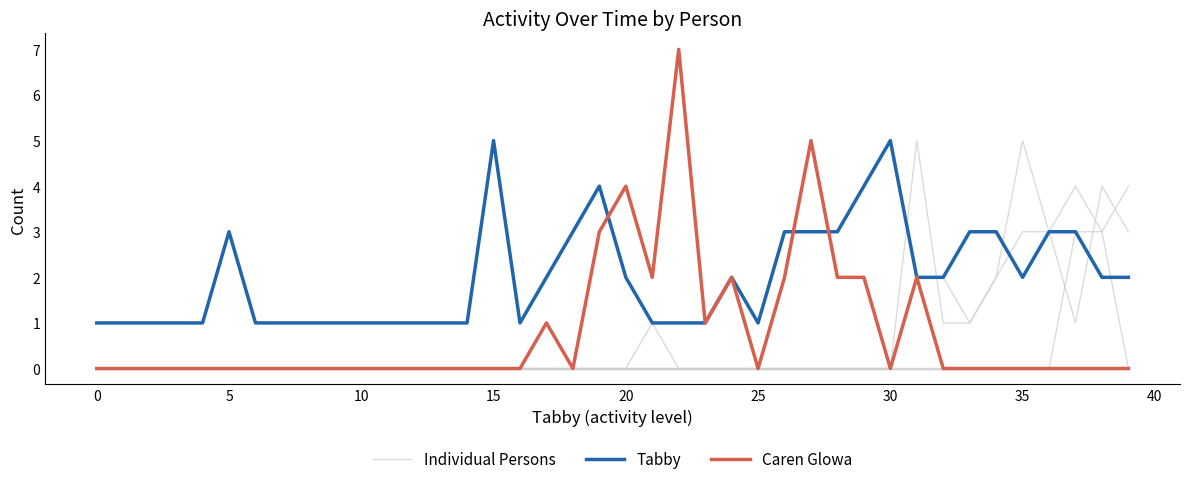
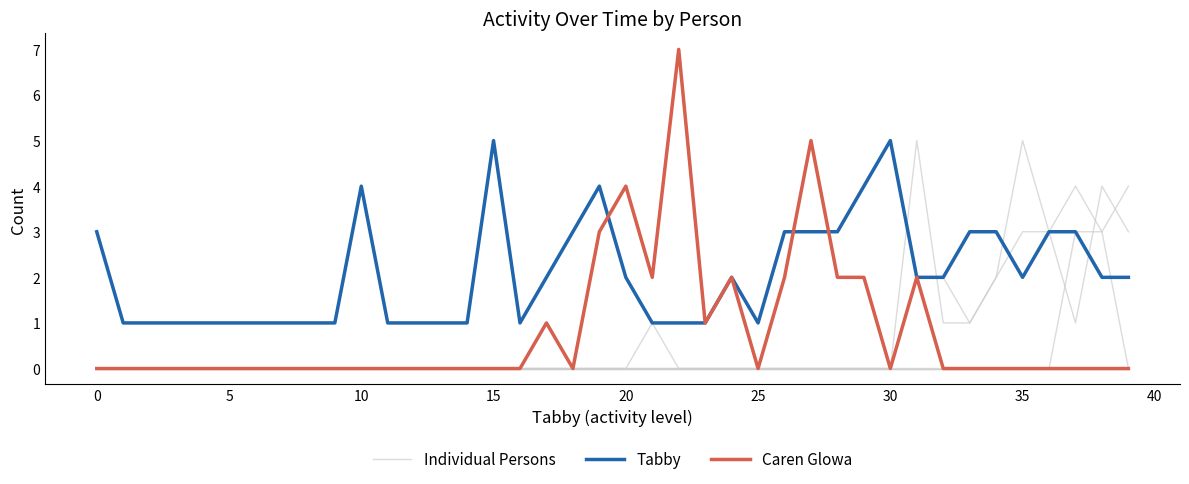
Tabby, 0: 1 -> 3
Tabby, 5: 3 -> 1
Tabby, 10: 1 -> 4
